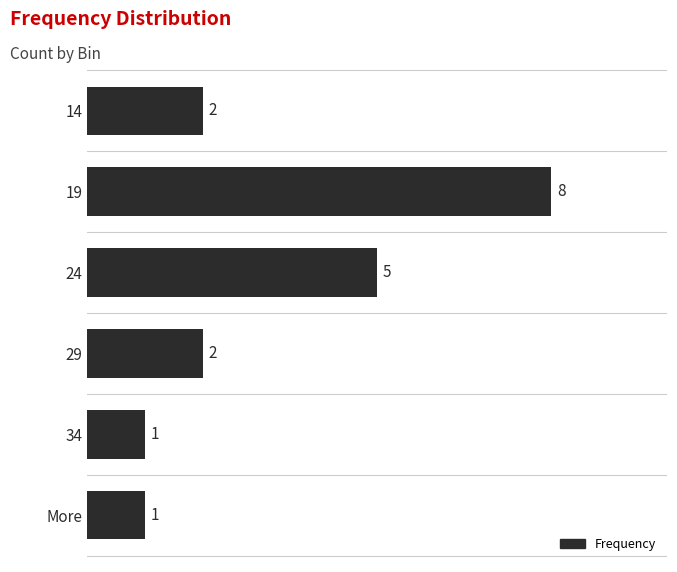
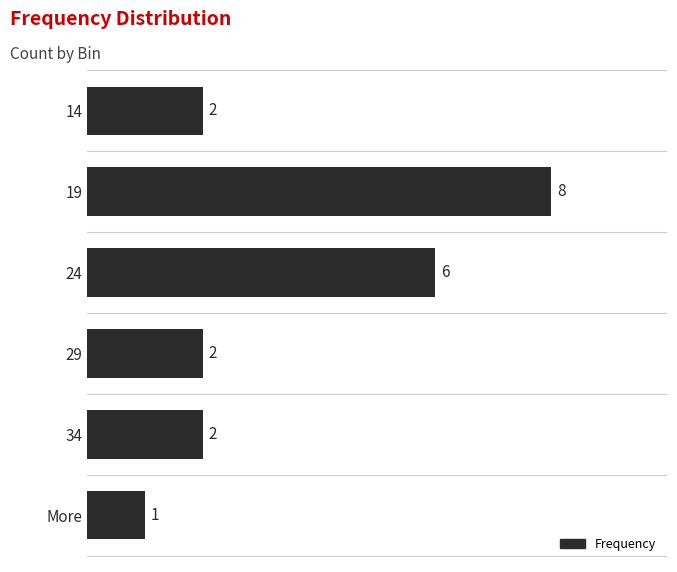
24: 5 -> 6
34: 1 -> 2
